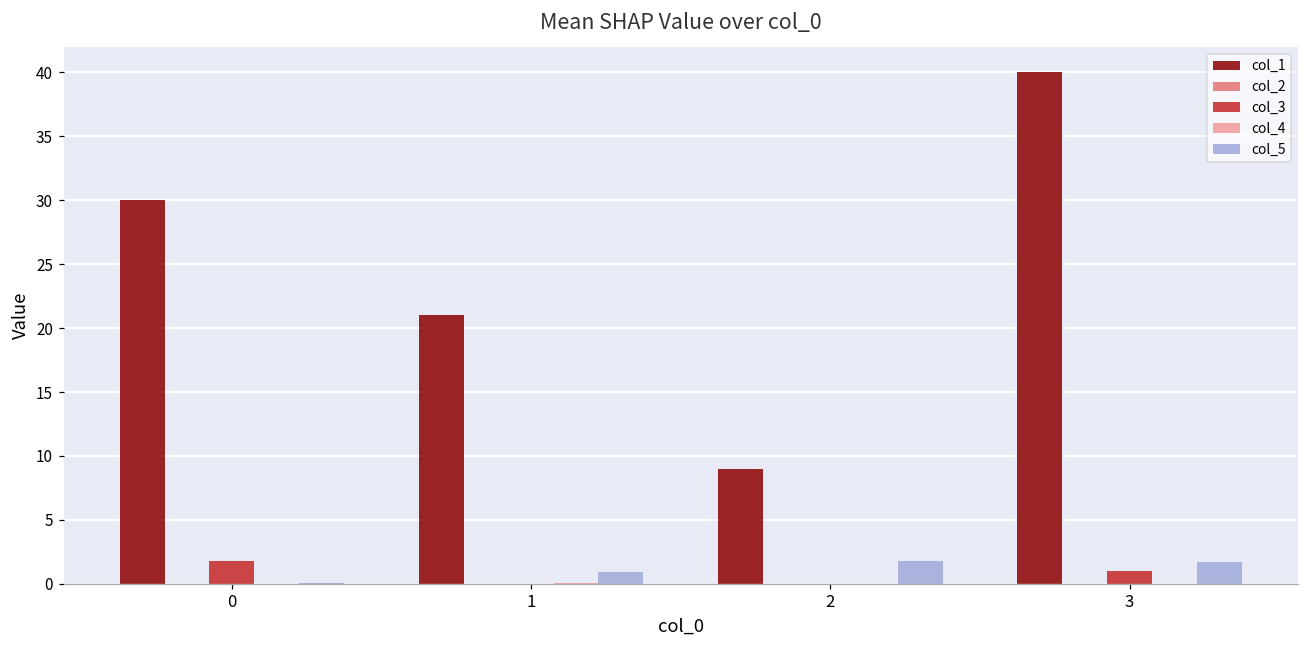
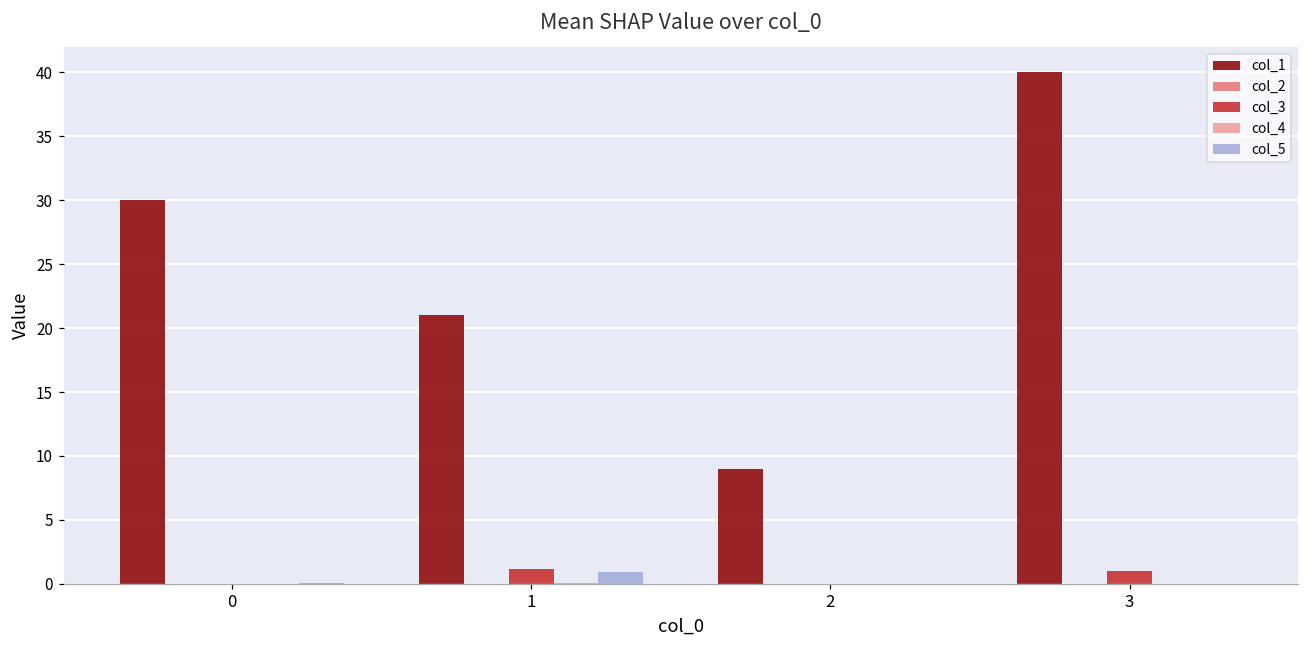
col_3, 0: 1.8 -> 0.0
col_3, 1: 0.0 -> 1.2
col_5, 2: 1.8 -> 0.0
col_5, 3: 1.7 -> 0.0
